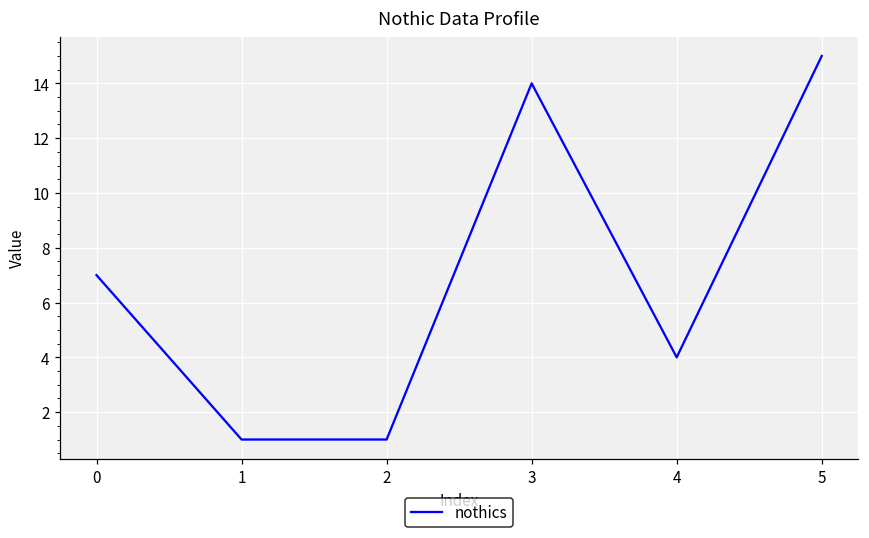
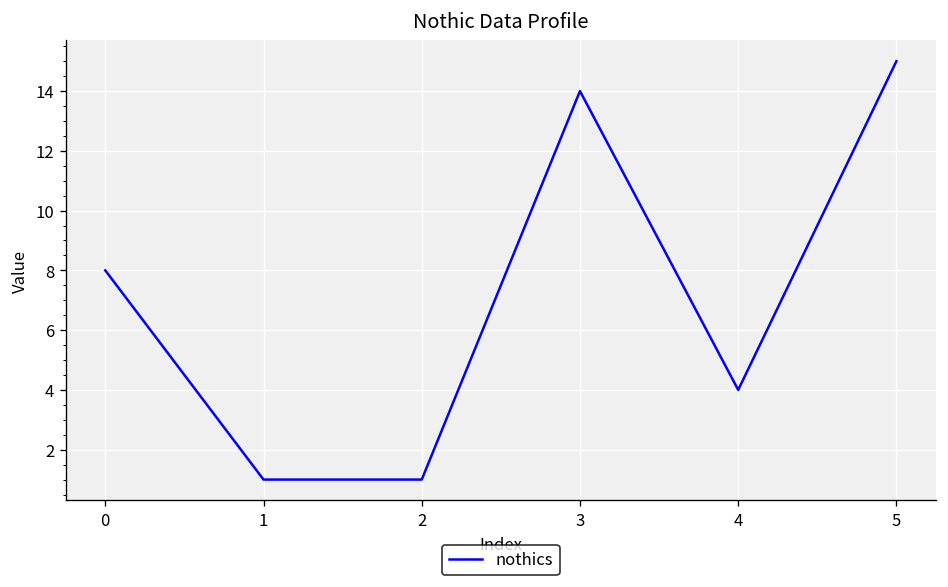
0: 7 -> 8
